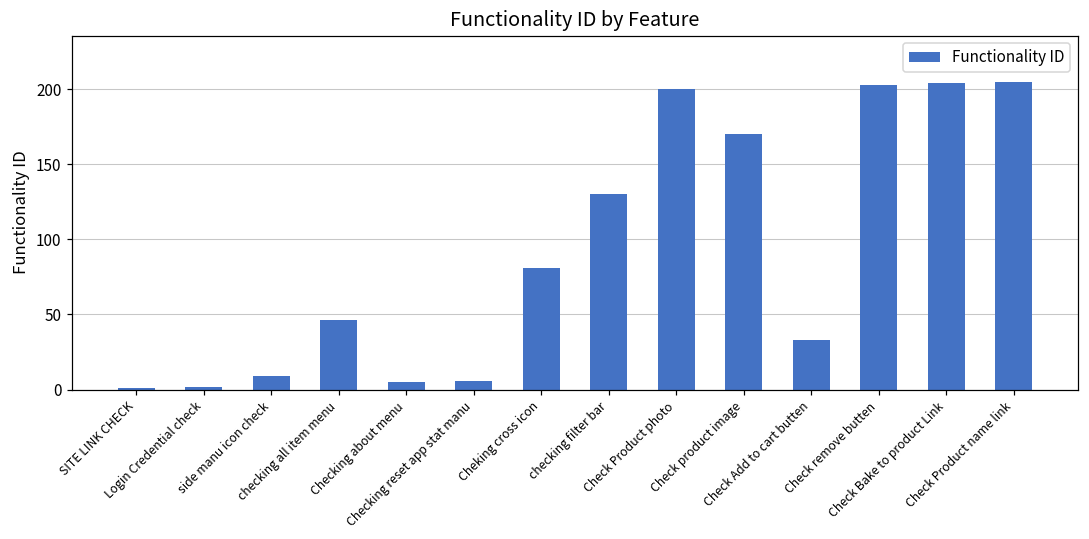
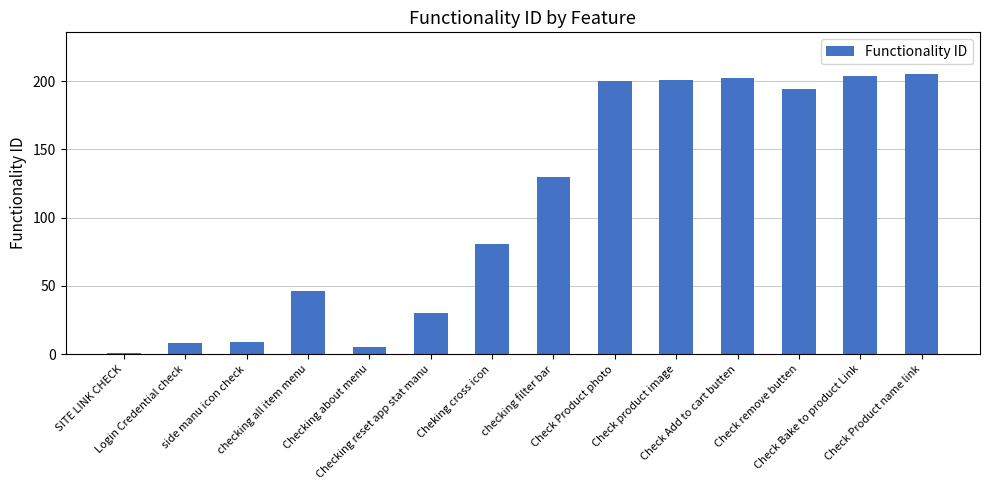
Login Credential check: 2 -> 8
Checking reset app stat manu: 6 -> 30
Check product image: 170 -> 201
Check Add to cart butten: 33 -> 202
Check remove butten: 203 -> 194
